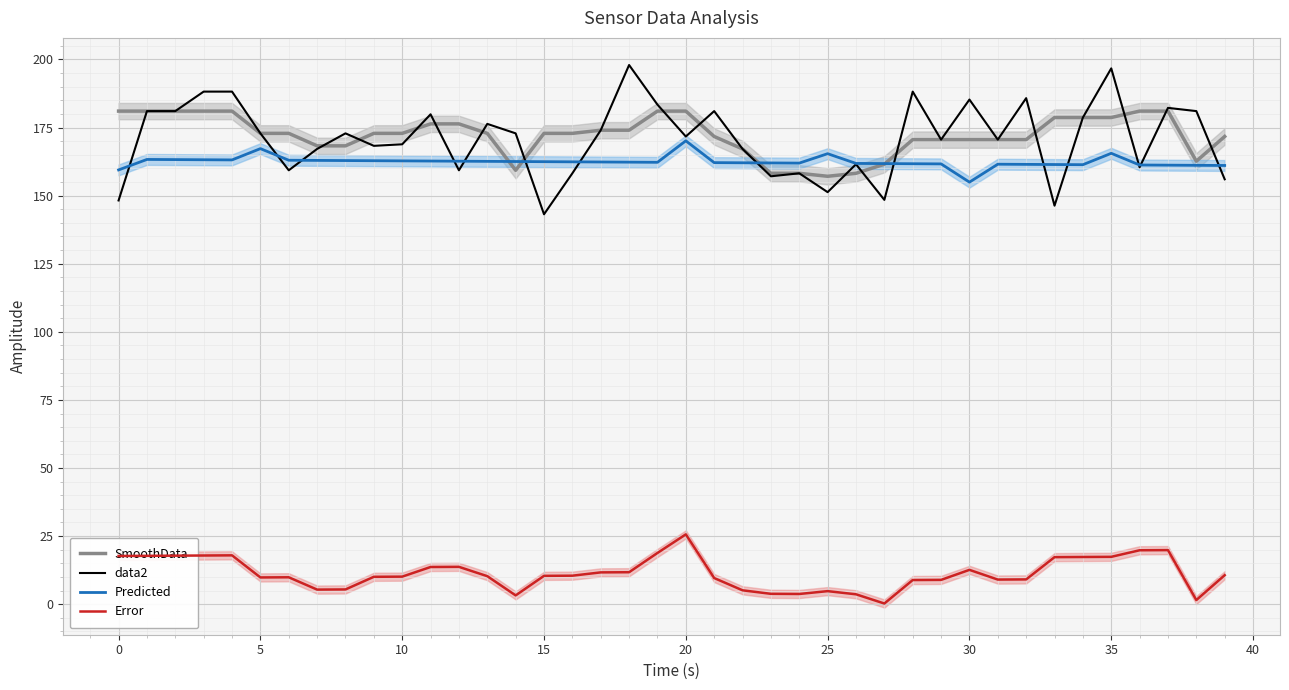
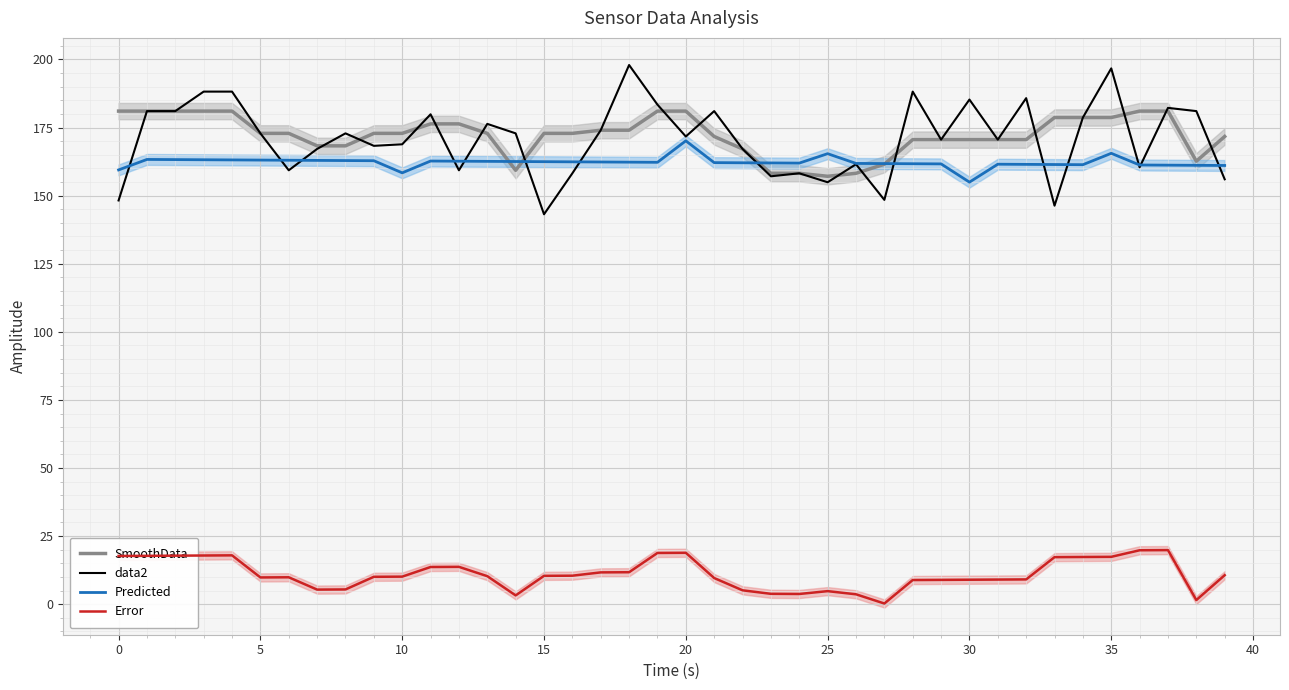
Predicted, 5: 167 -> 163
Predicted, 10: 163 -> 158
Error, 20: 26 -> 19
data2, 25: 151 -> 155
Error, 30: 13 -> 9
